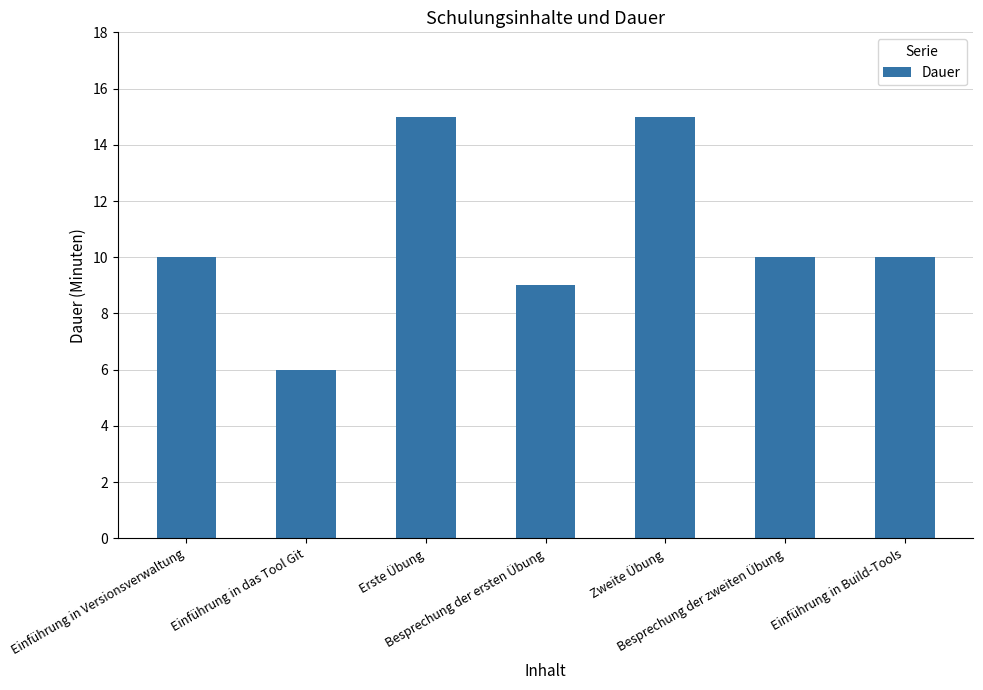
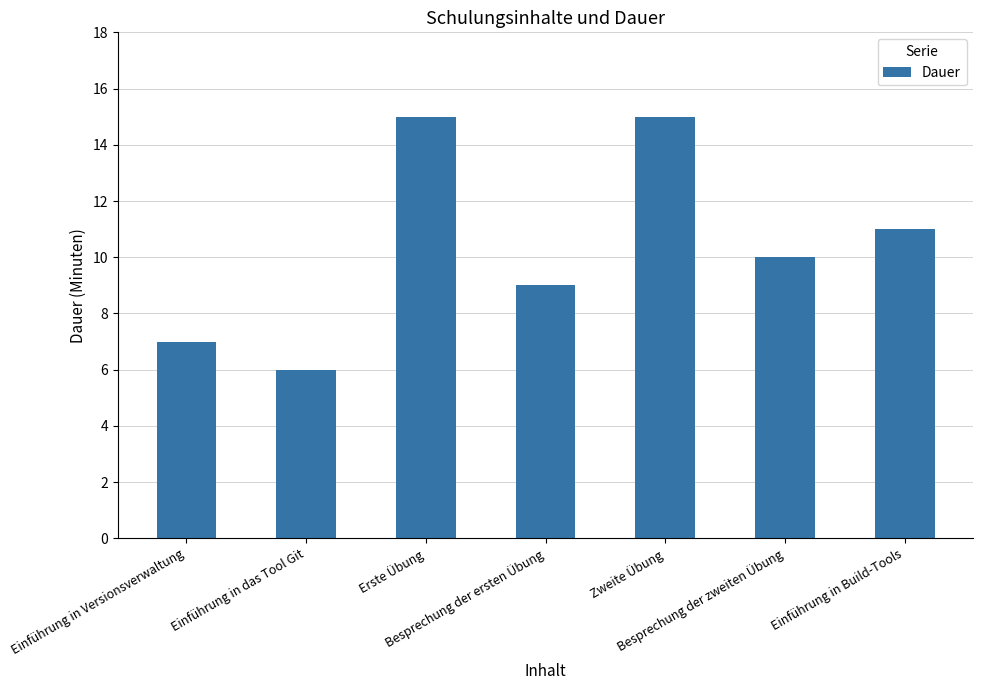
Einführung in Versionsverwaltung: 10 -> 7
Einführung in Build-Tools: 10 -> 11
